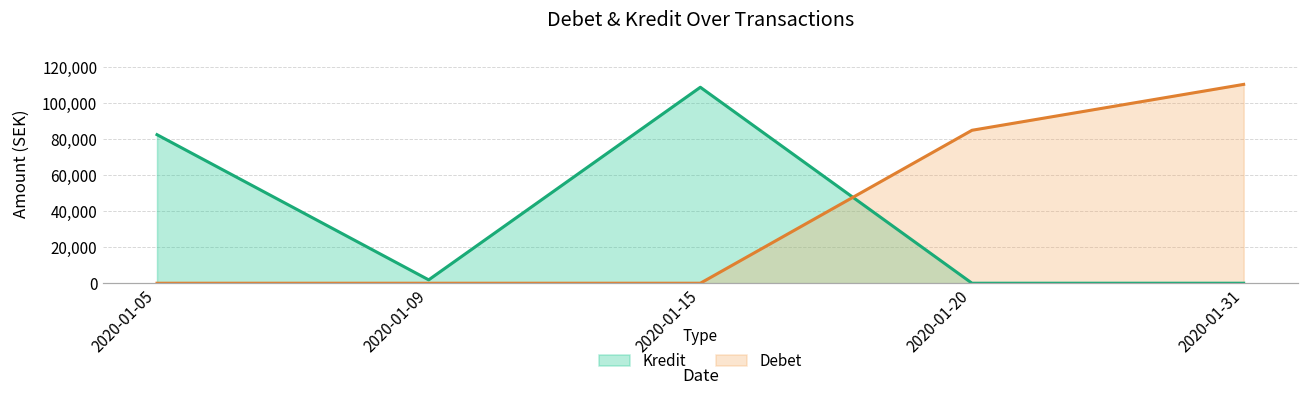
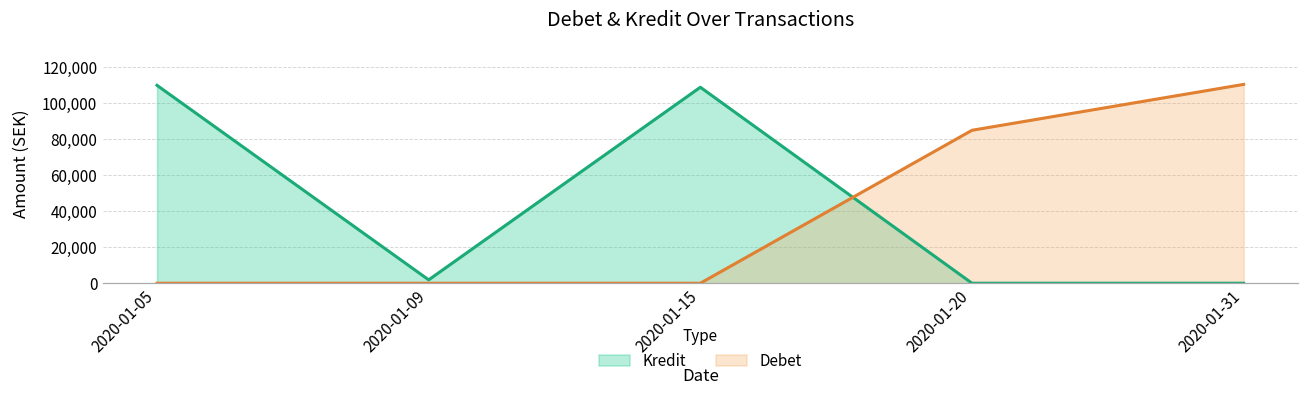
Kredit, 2020-01-05: 83,000 -> 110,000
